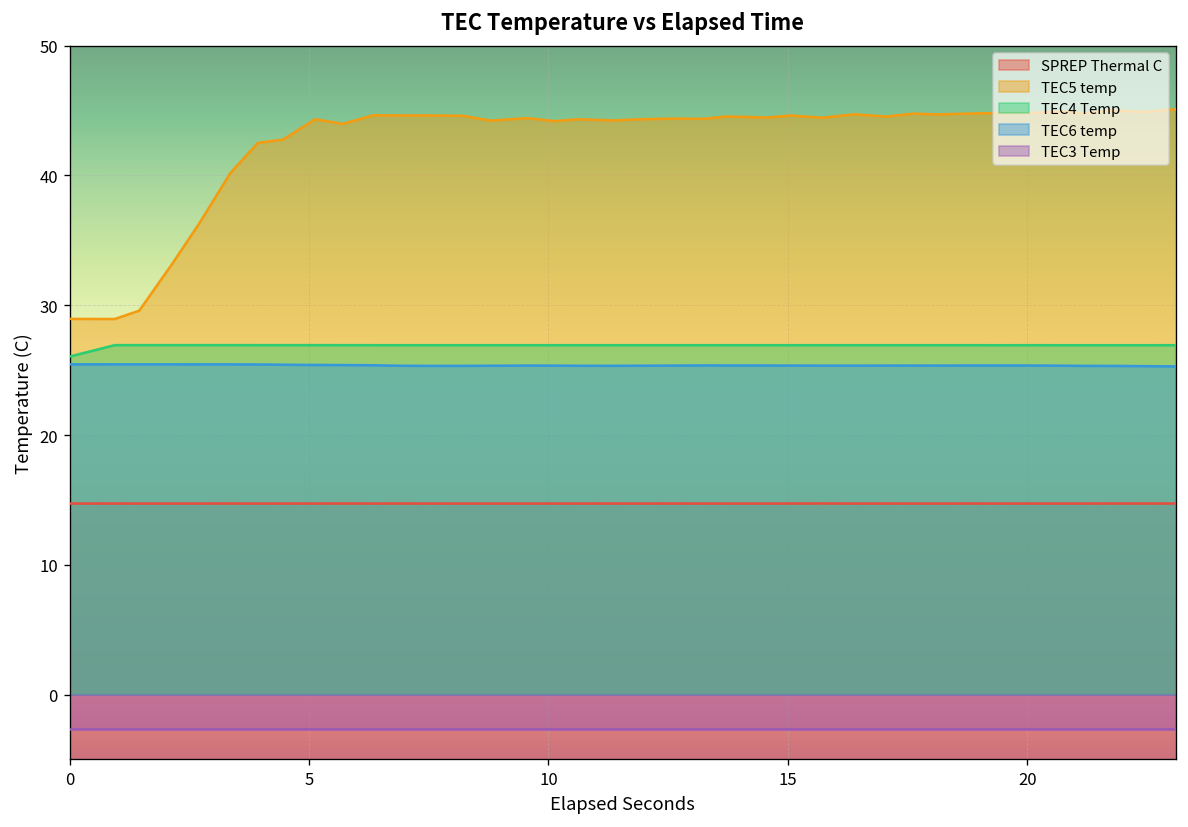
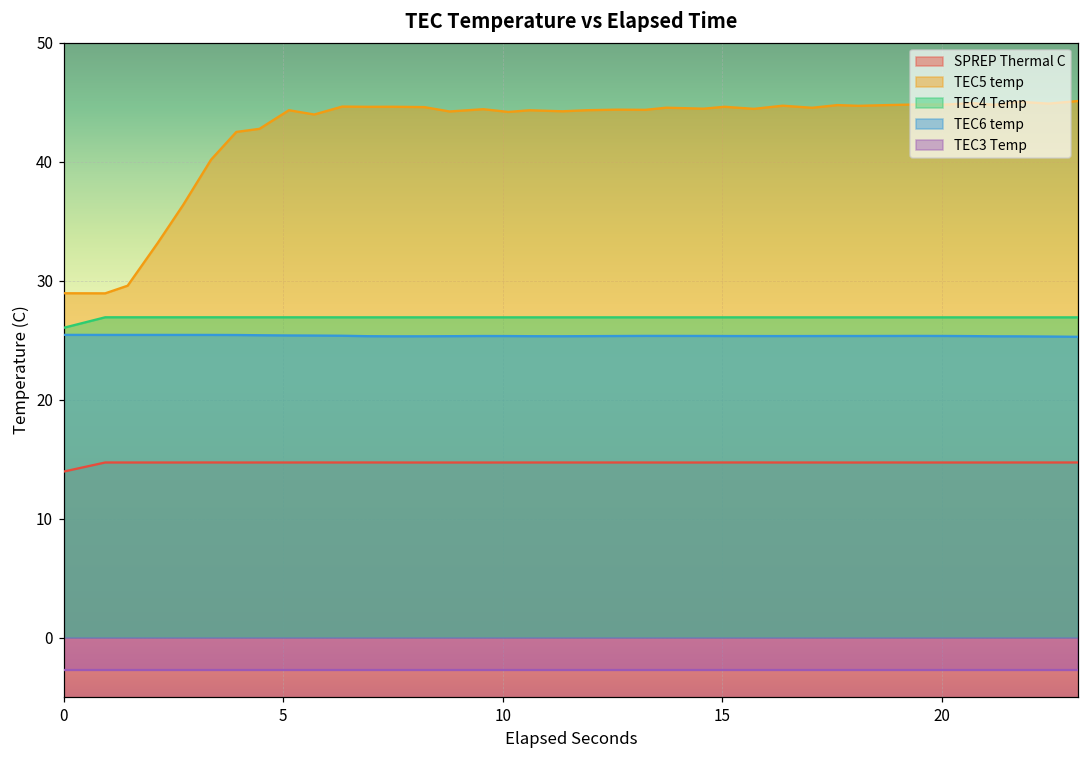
SPREP Thermal C, 0: 14.7 -> 14.0
